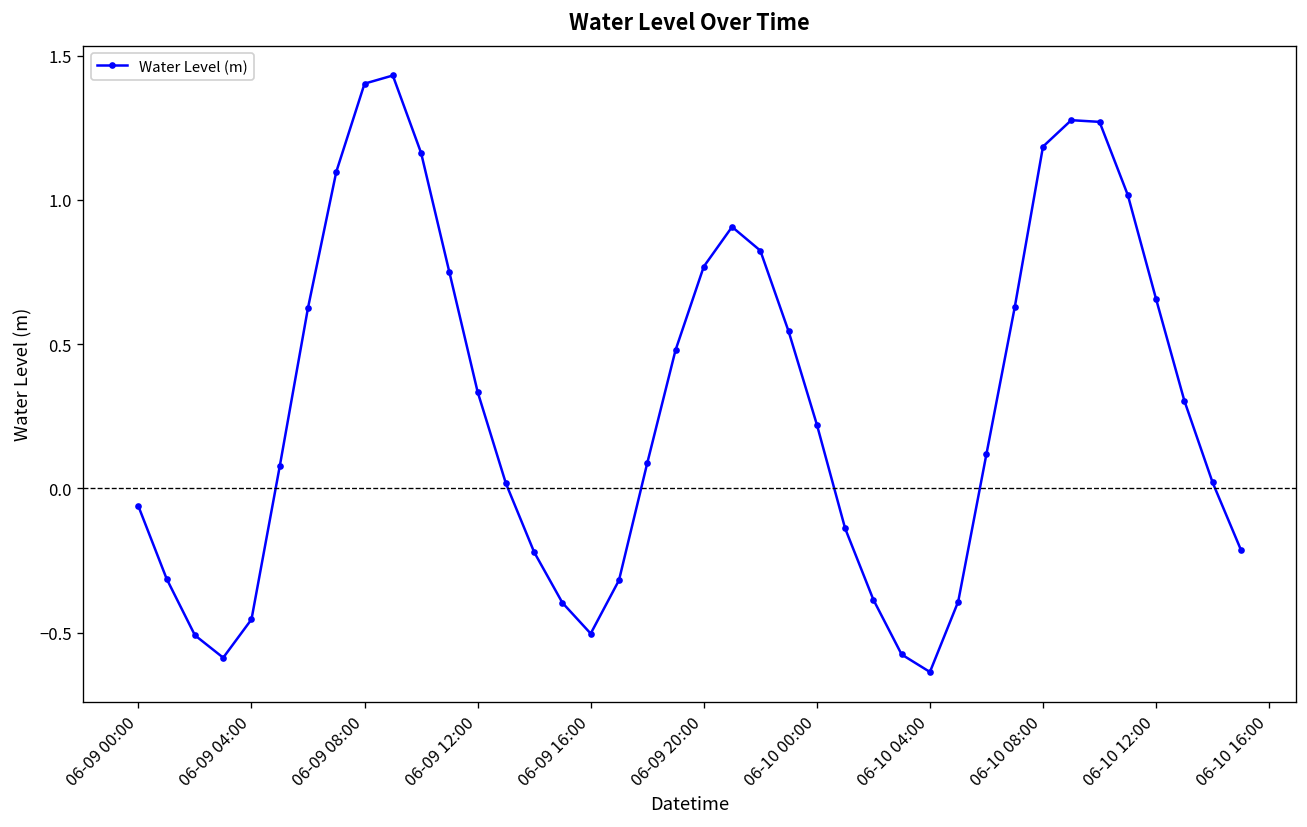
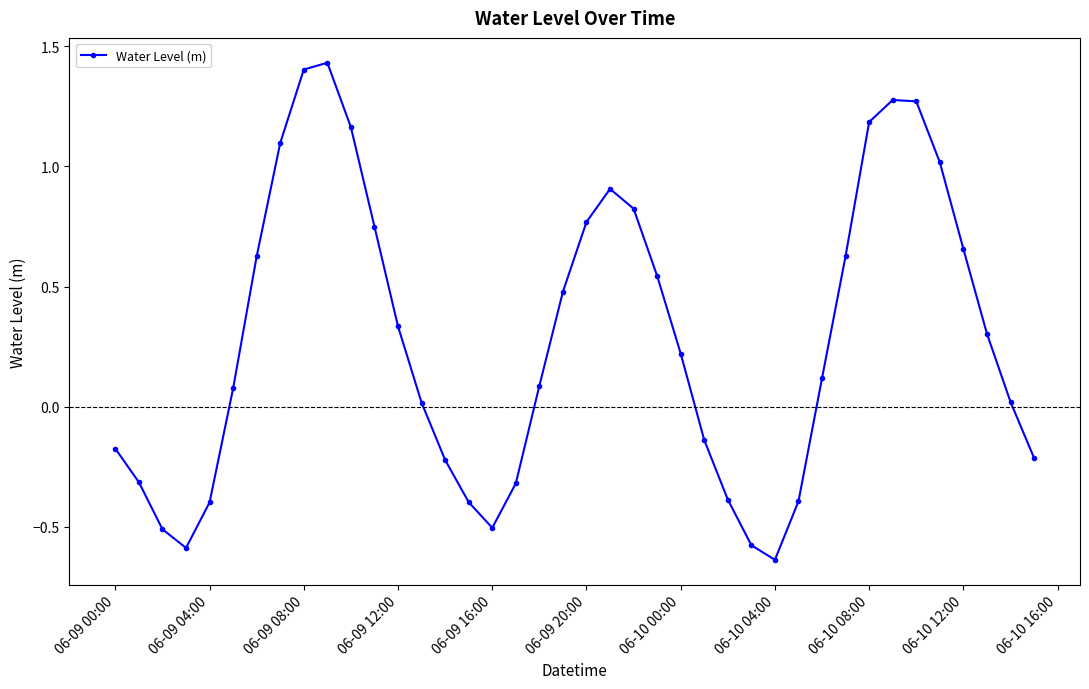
06-09 00:00: -0.06 -> -0.17
06-09 04:00: -0.45 -> -0.40
